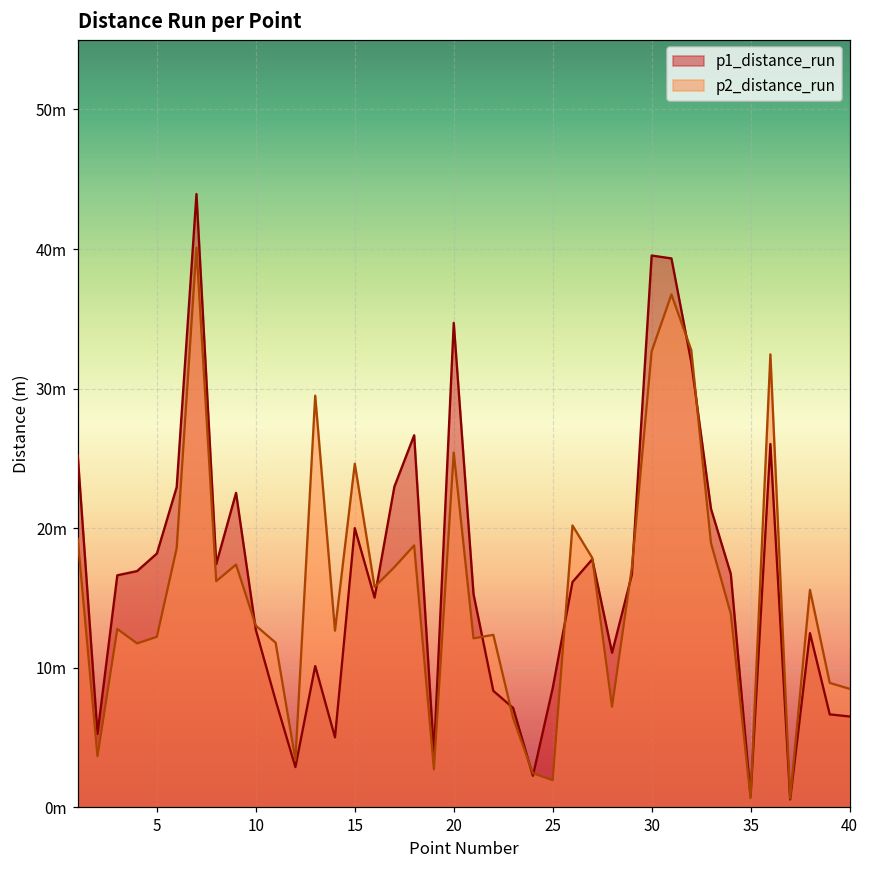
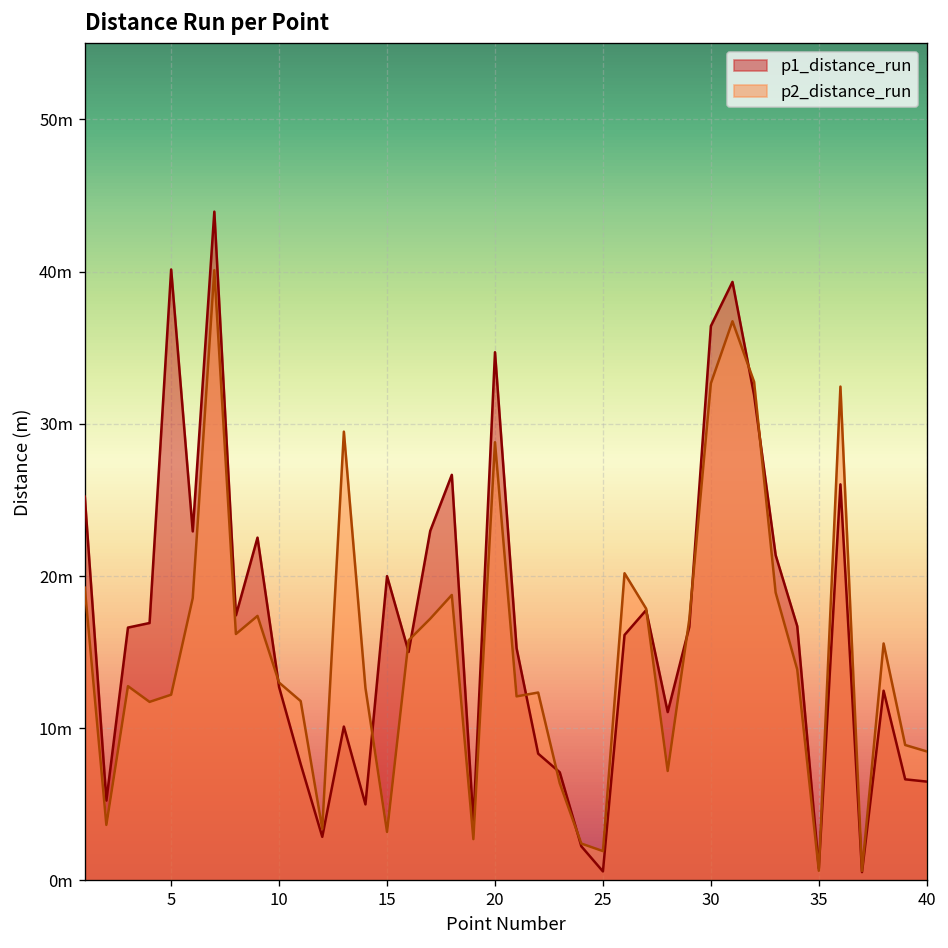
p1_distance_run, 5: 18.2m -> 40.1m
p2_distance_run, 15: 24.6m -> 3.2m
p2_distance_run, 20: 25.4m -> 28.8m
p1_distance_run, 25: 8.5m -> 0.6m
p1_distance_run, 30: 39.5m -> 36.4m
